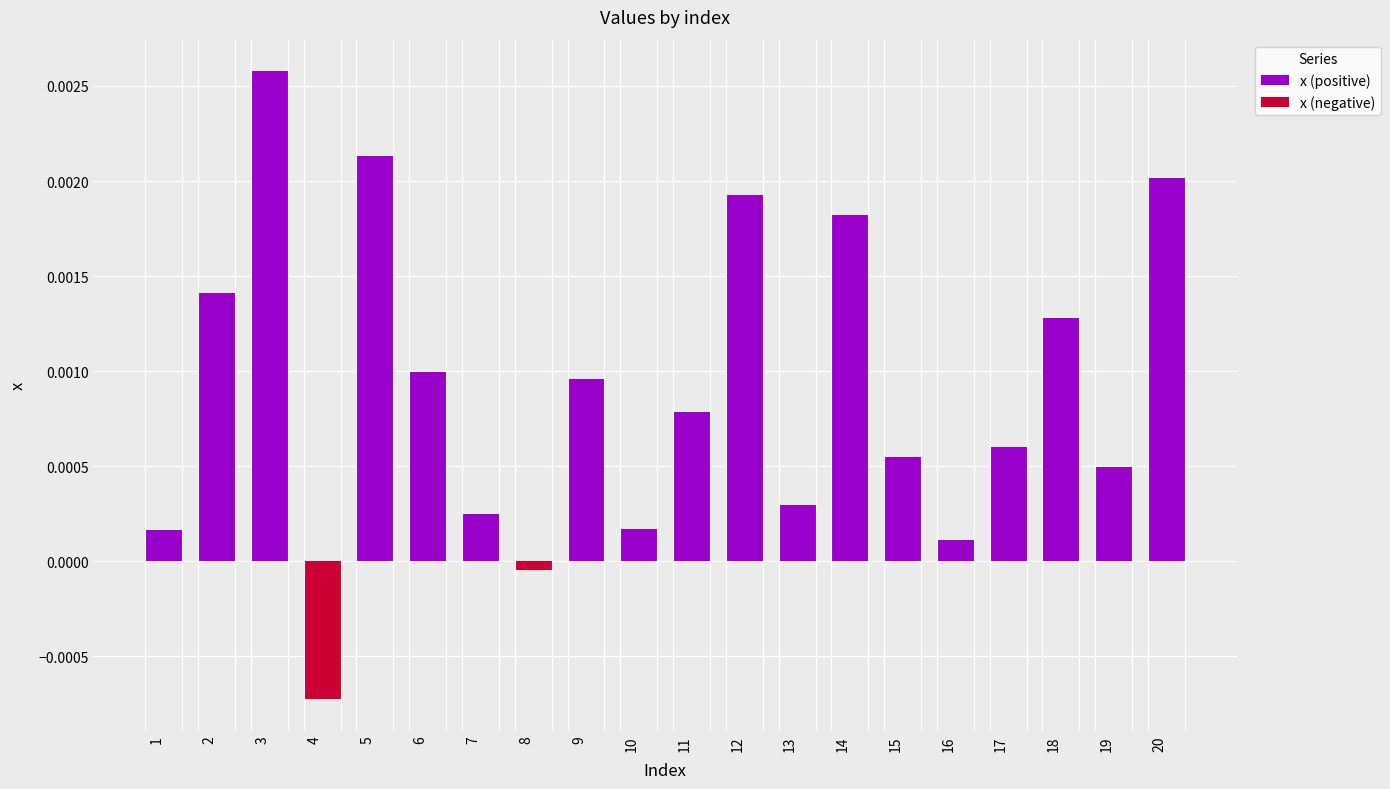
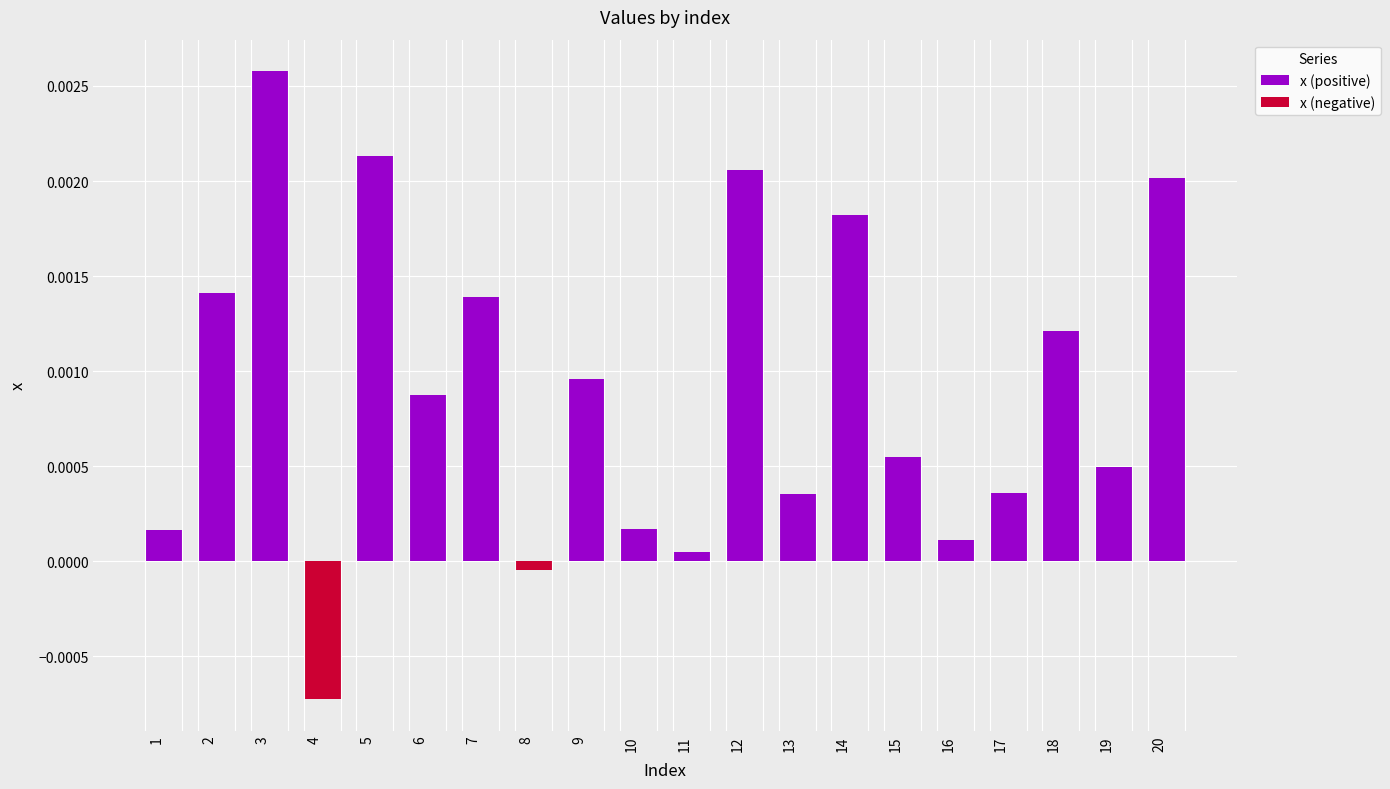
x (positive), 6: 0.00100 -> 0.00088
x (positive), 7: 0.00025 -> 0.00139
x (positive), 11: 0.00078 -> 0.00005
x (positive), 12: 0.00193 -> 0.00206
x (positive), 13: 0.00030 -> 0.00035
x (positive), 17: 0.00060 -> 0.00036
x (positive), 18: 0.00128 -> 0.00121
